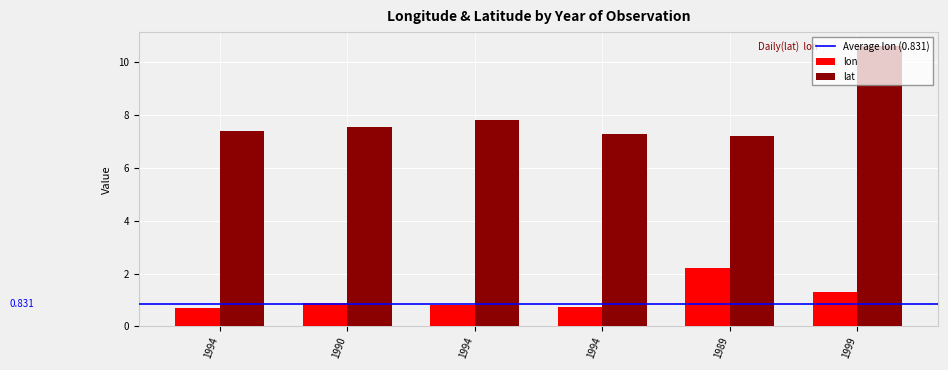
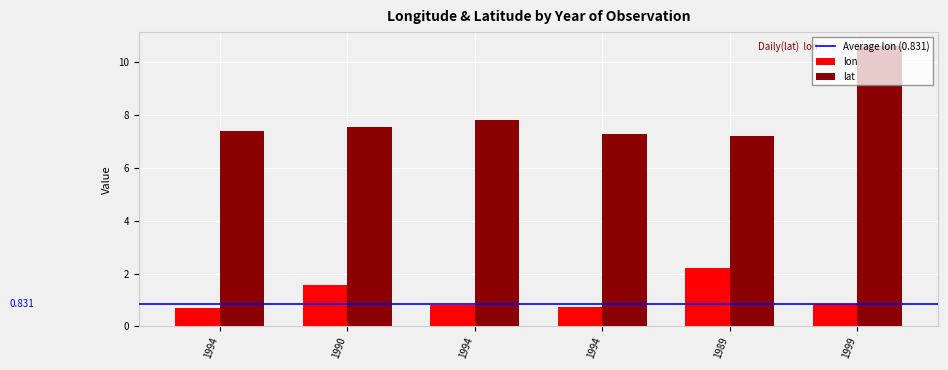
lon, 1990: 0.9 -> 1.6
lon, 1999: 1.3 -> 0.9
